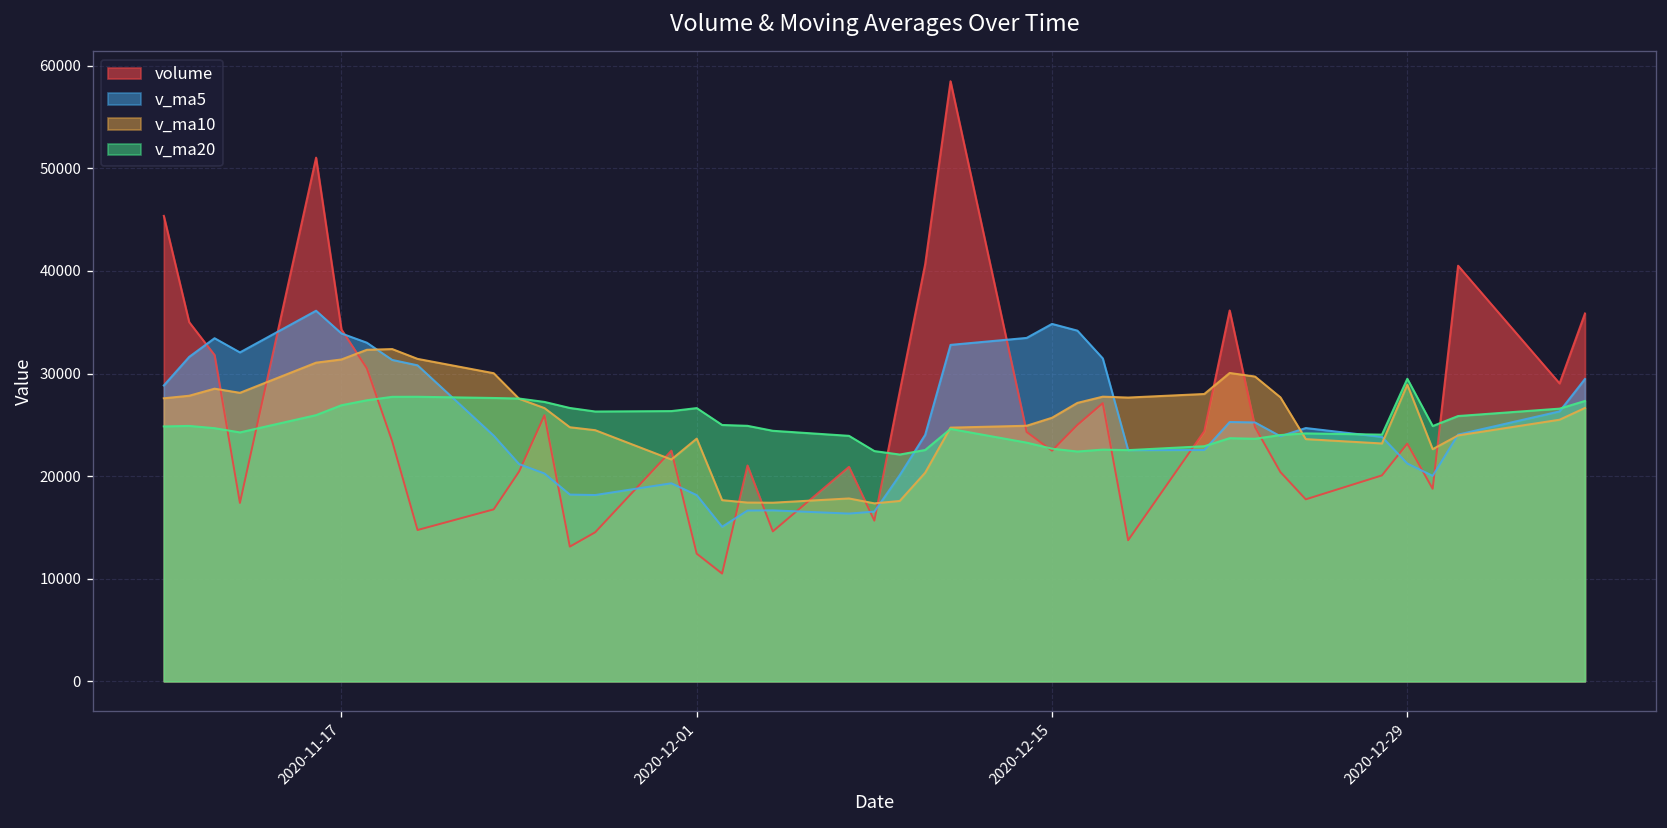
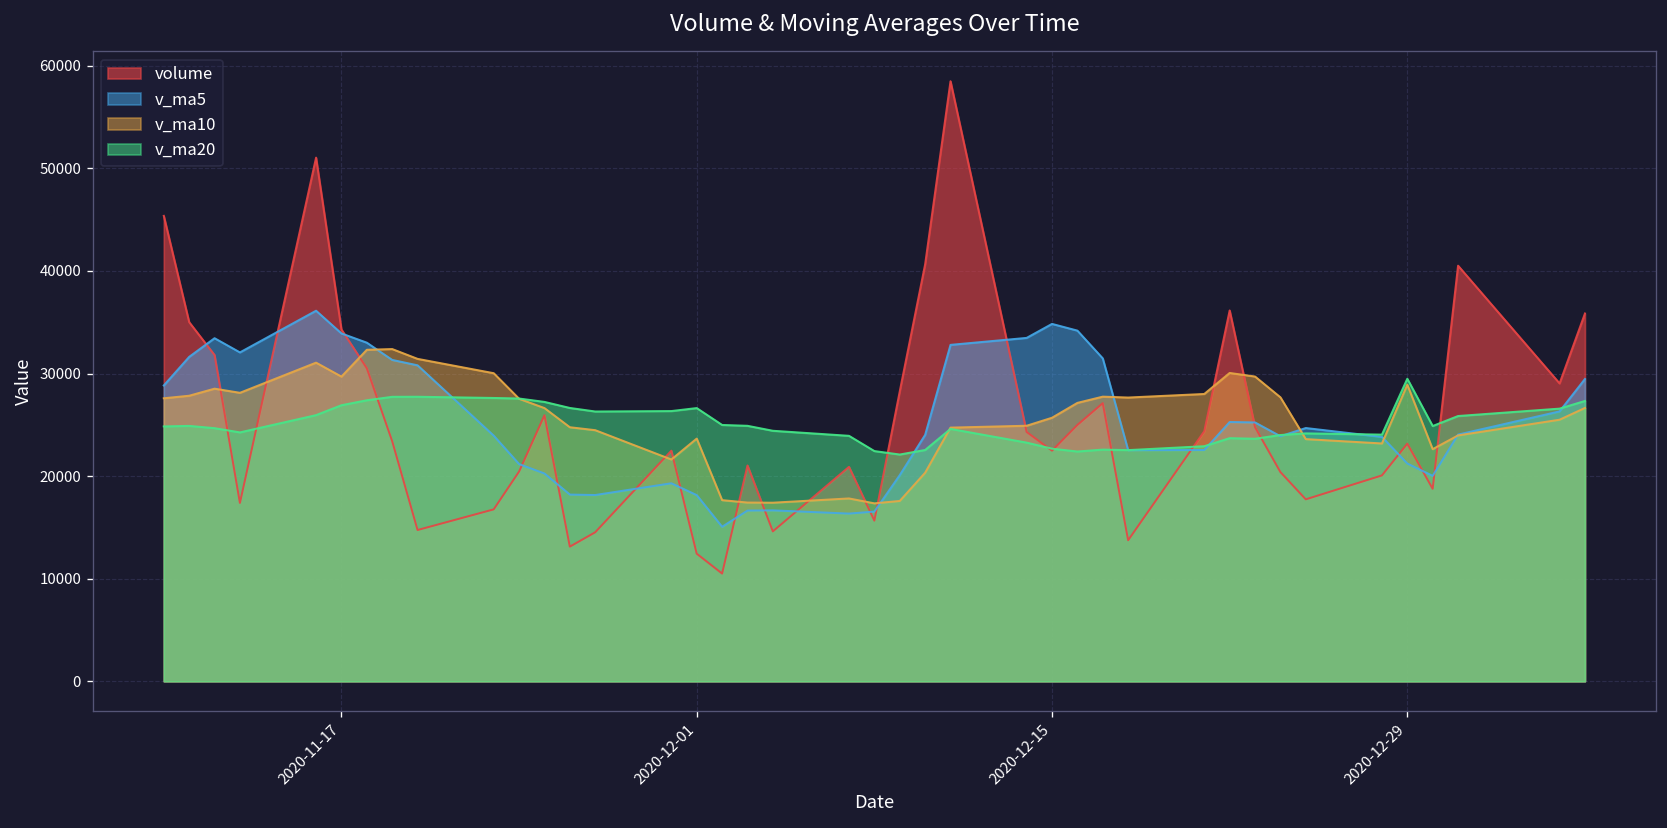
v_ma10, 2020-11-17: 31000 -> 30000
